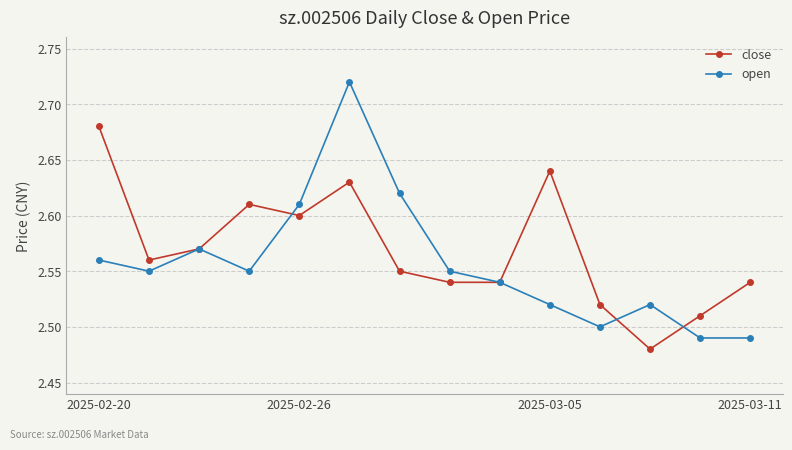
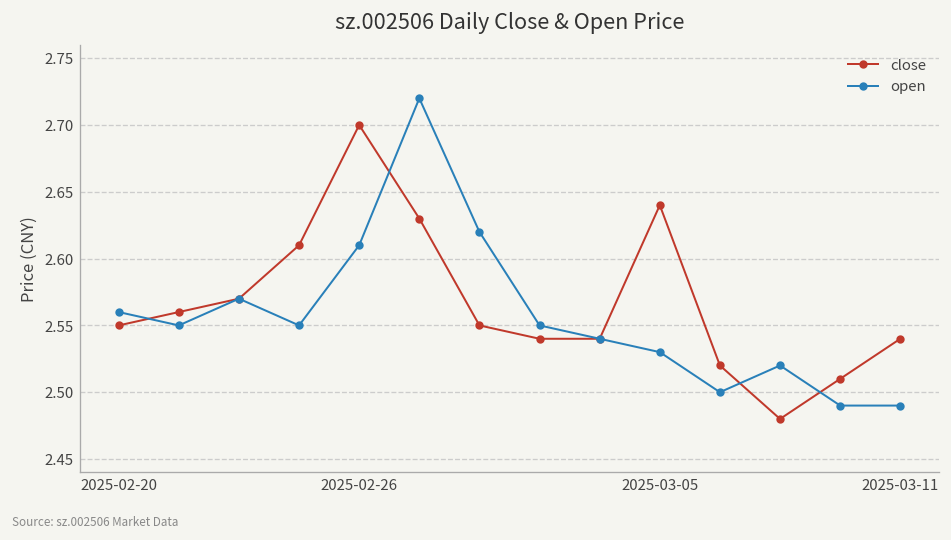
close, 2025-02-20: 2.68 -> 2.55
close, 2025-02-26: 2.6 -> 2.7
open, 2025-03-05: 2.52 -> 2.53
